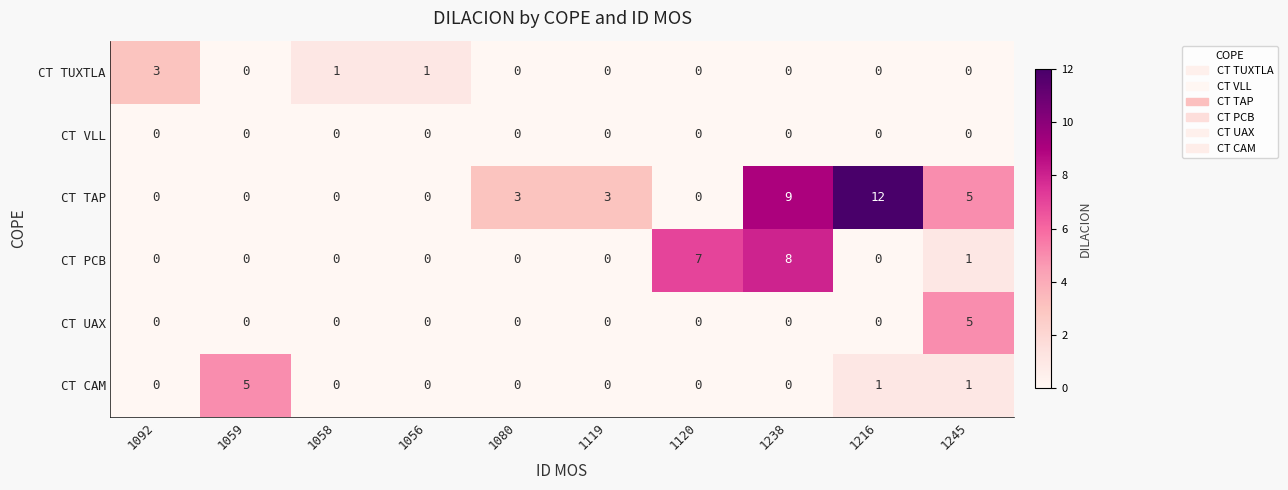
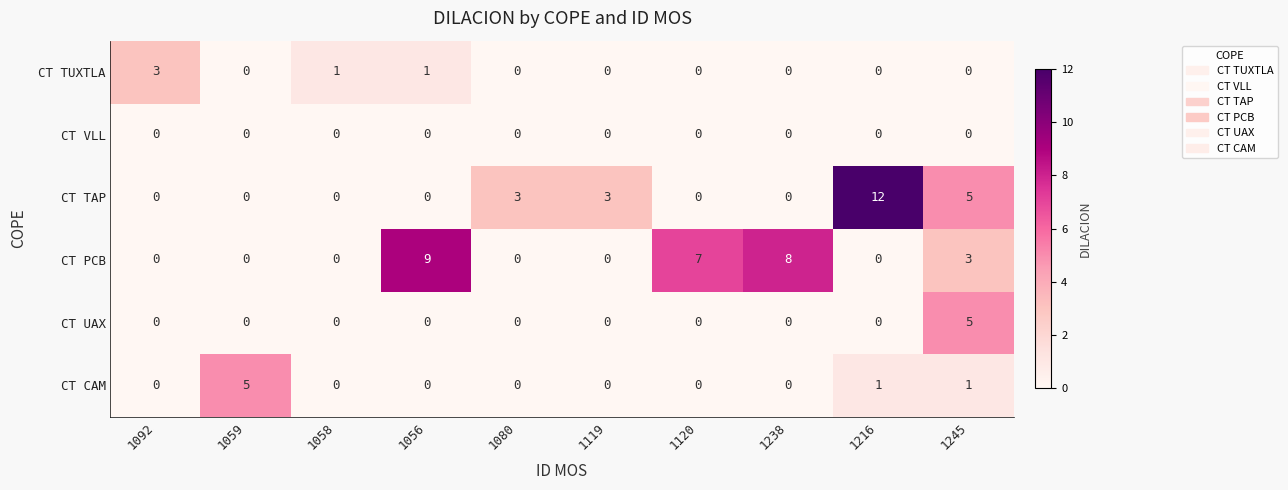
CT TAP, 1238: 9 -> 0
CT PCB, 1056: 0 -> 9
CT PCB, 1245: 1 -> 3
